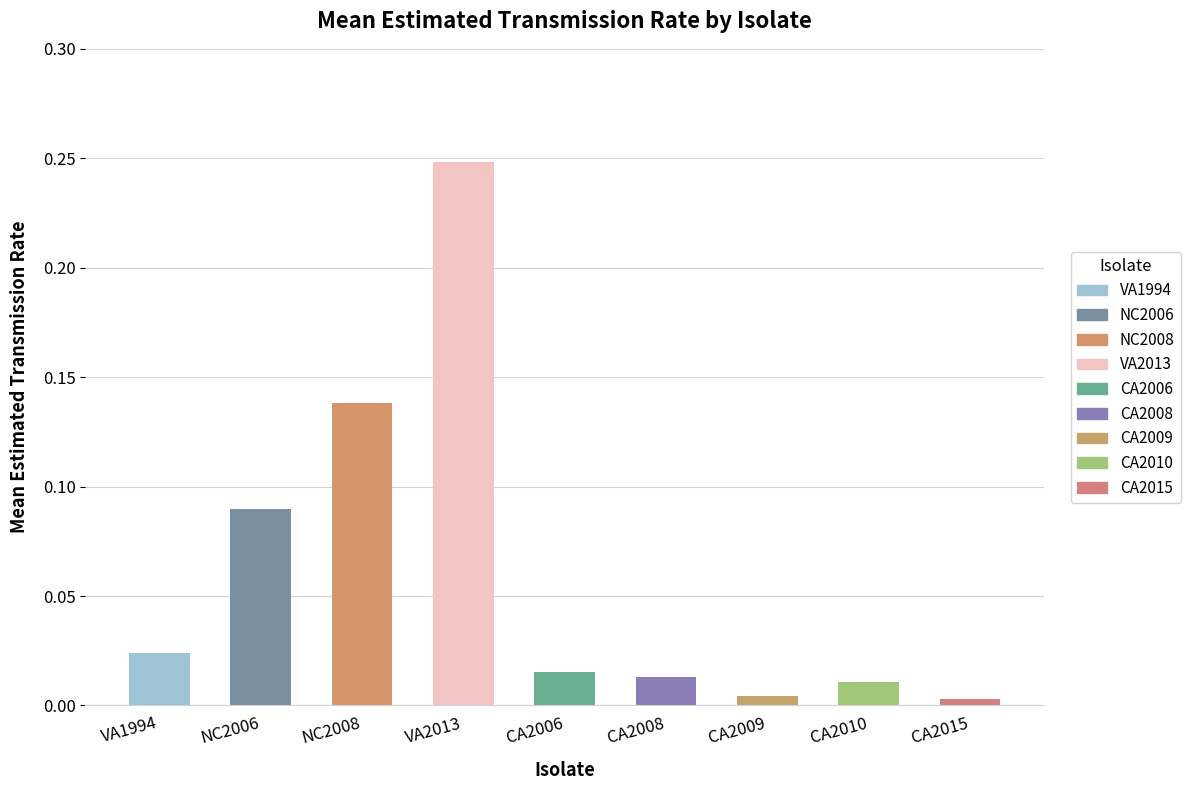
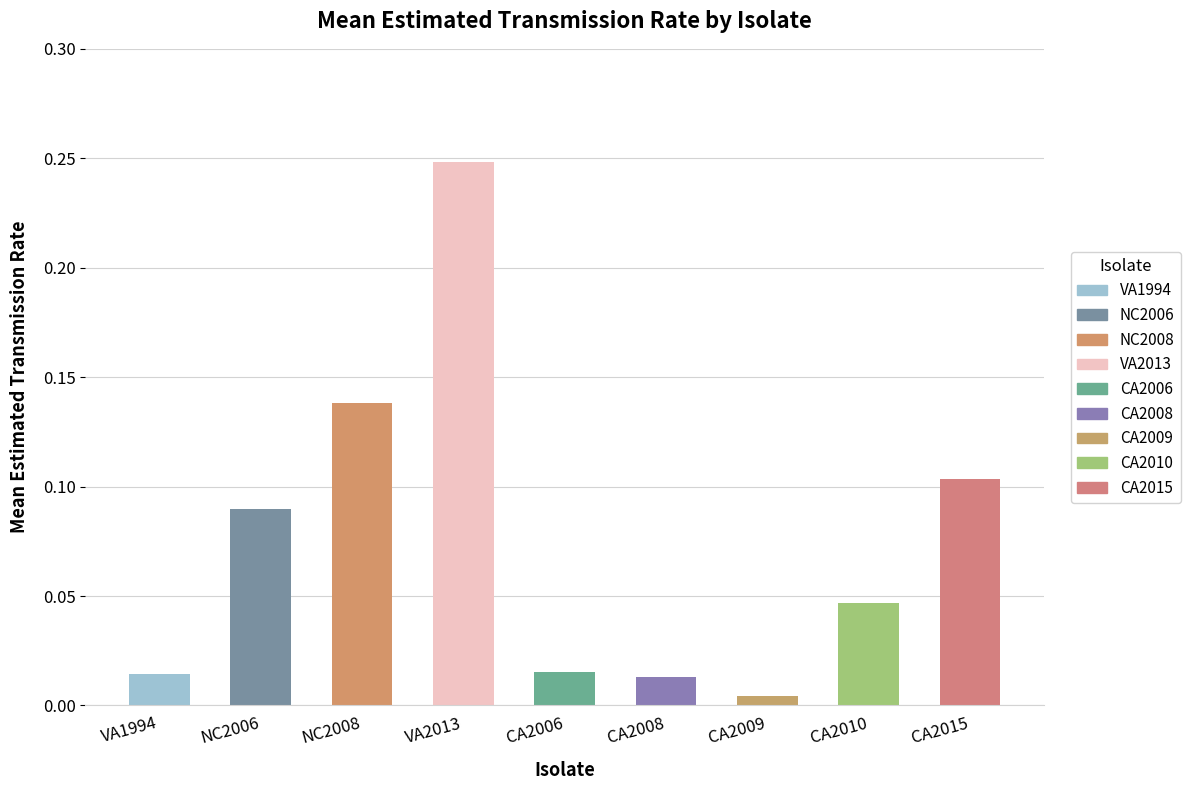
VA1994: 0.024 -> 0.015
CA2010: 0.011 -> 0.047
CA2015: 0.003 -> 0.103
